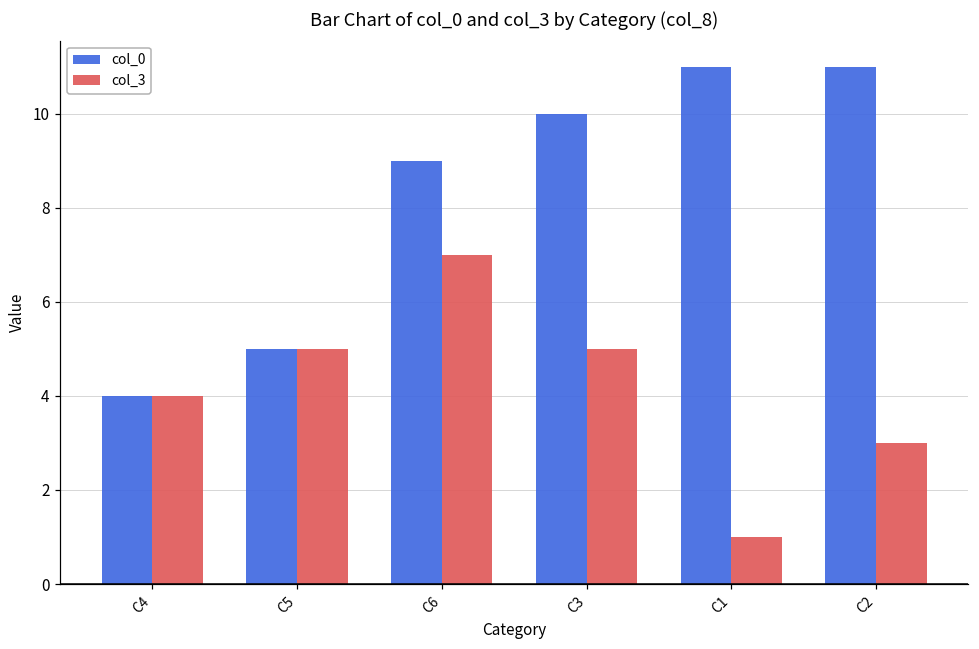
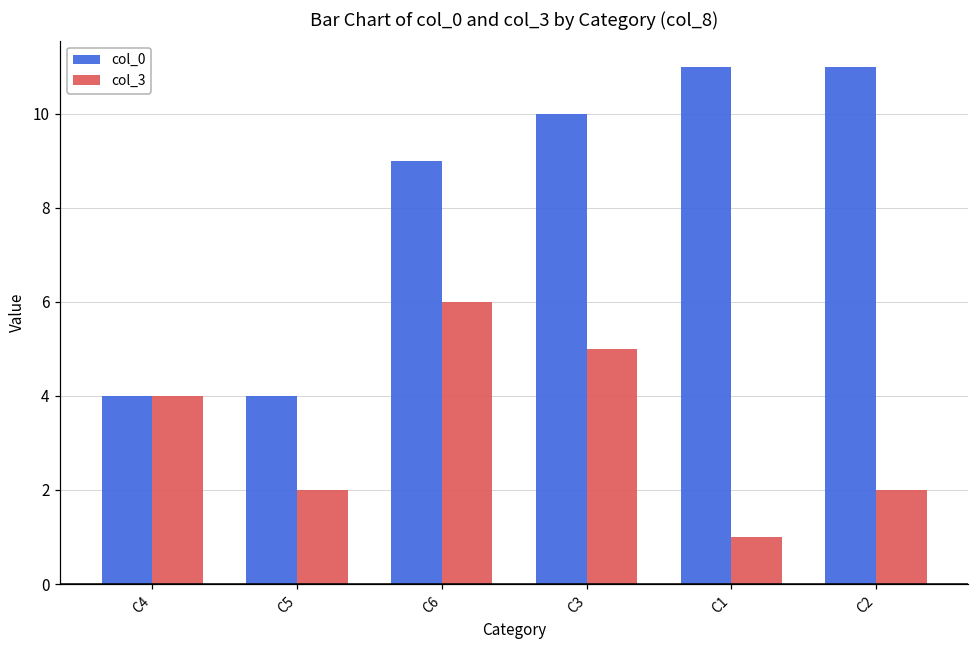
col_0, C5: 5 -> 4
col_3, C5: 5 -> 2
col_3, C6: 7 -> 6
col_3, C2: 3 -> 2
